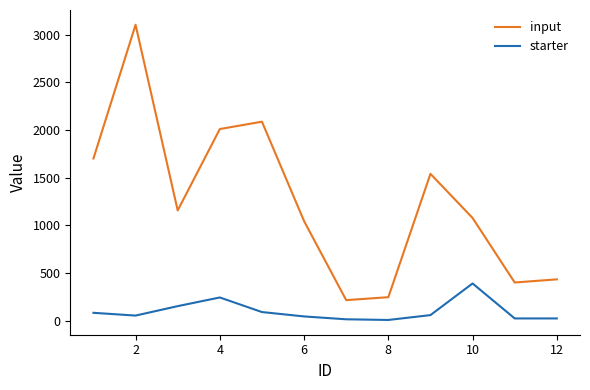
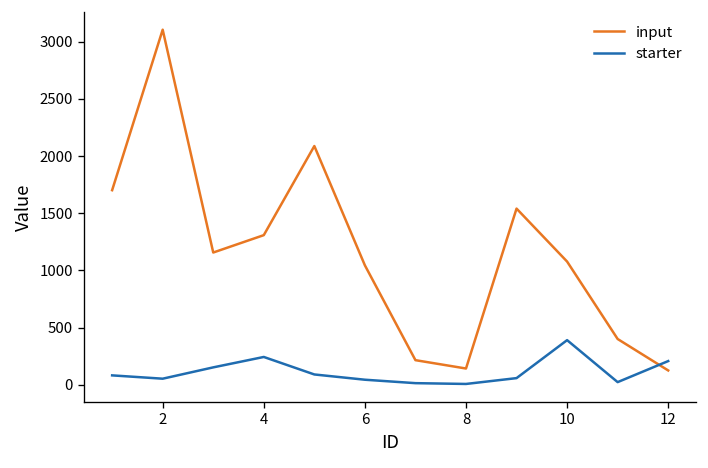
input, 4: 2000 -> 1300
input, 8: 200 -> 100
input, 12: 400 -> 100
starter, 12: 0 -> 200
